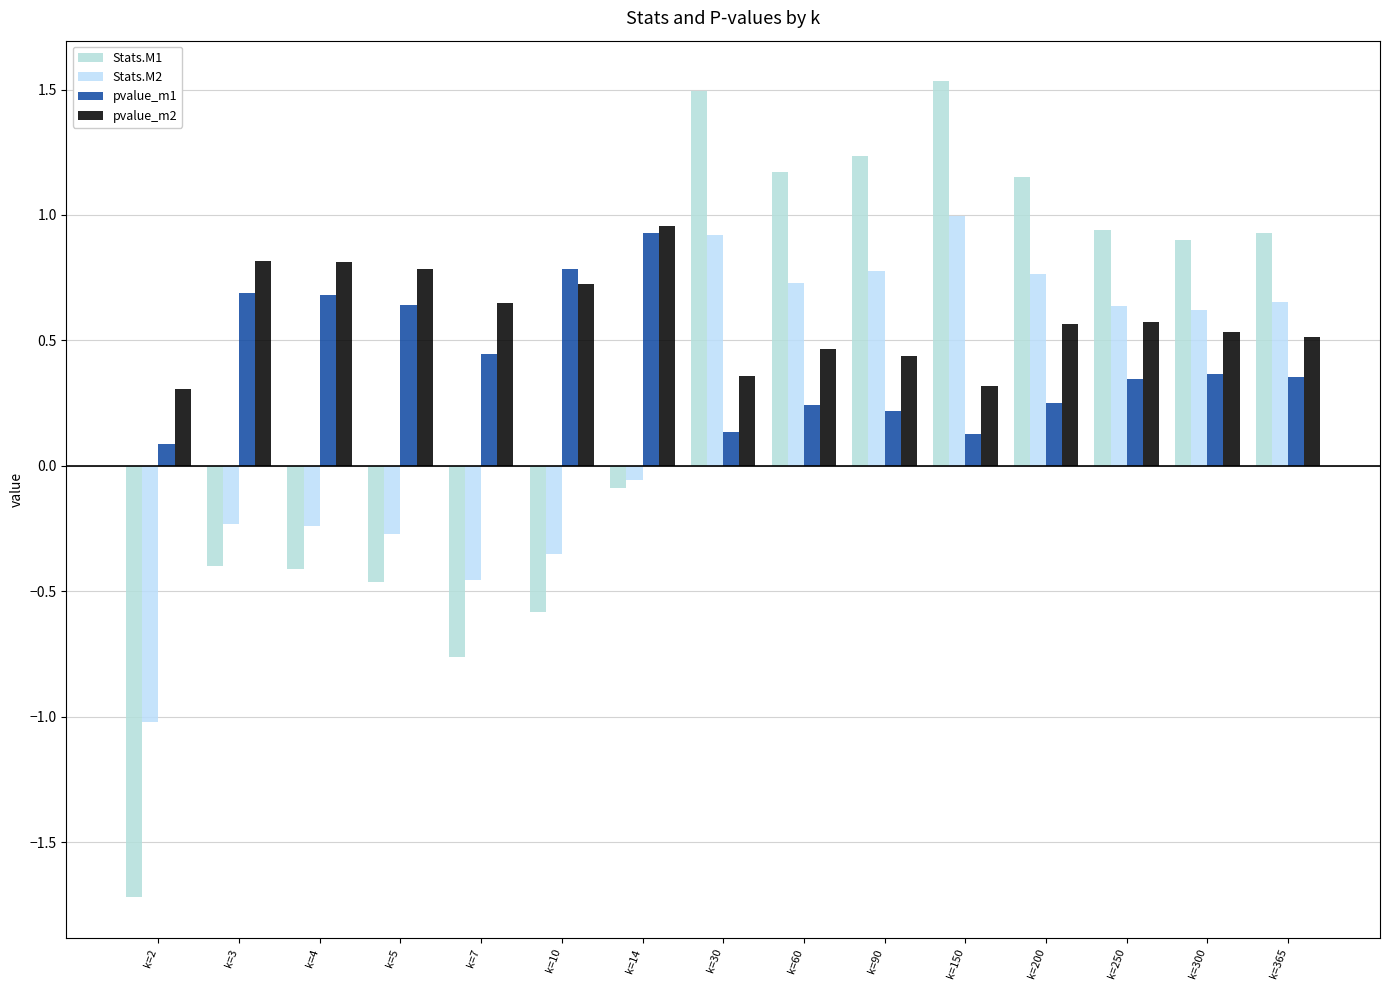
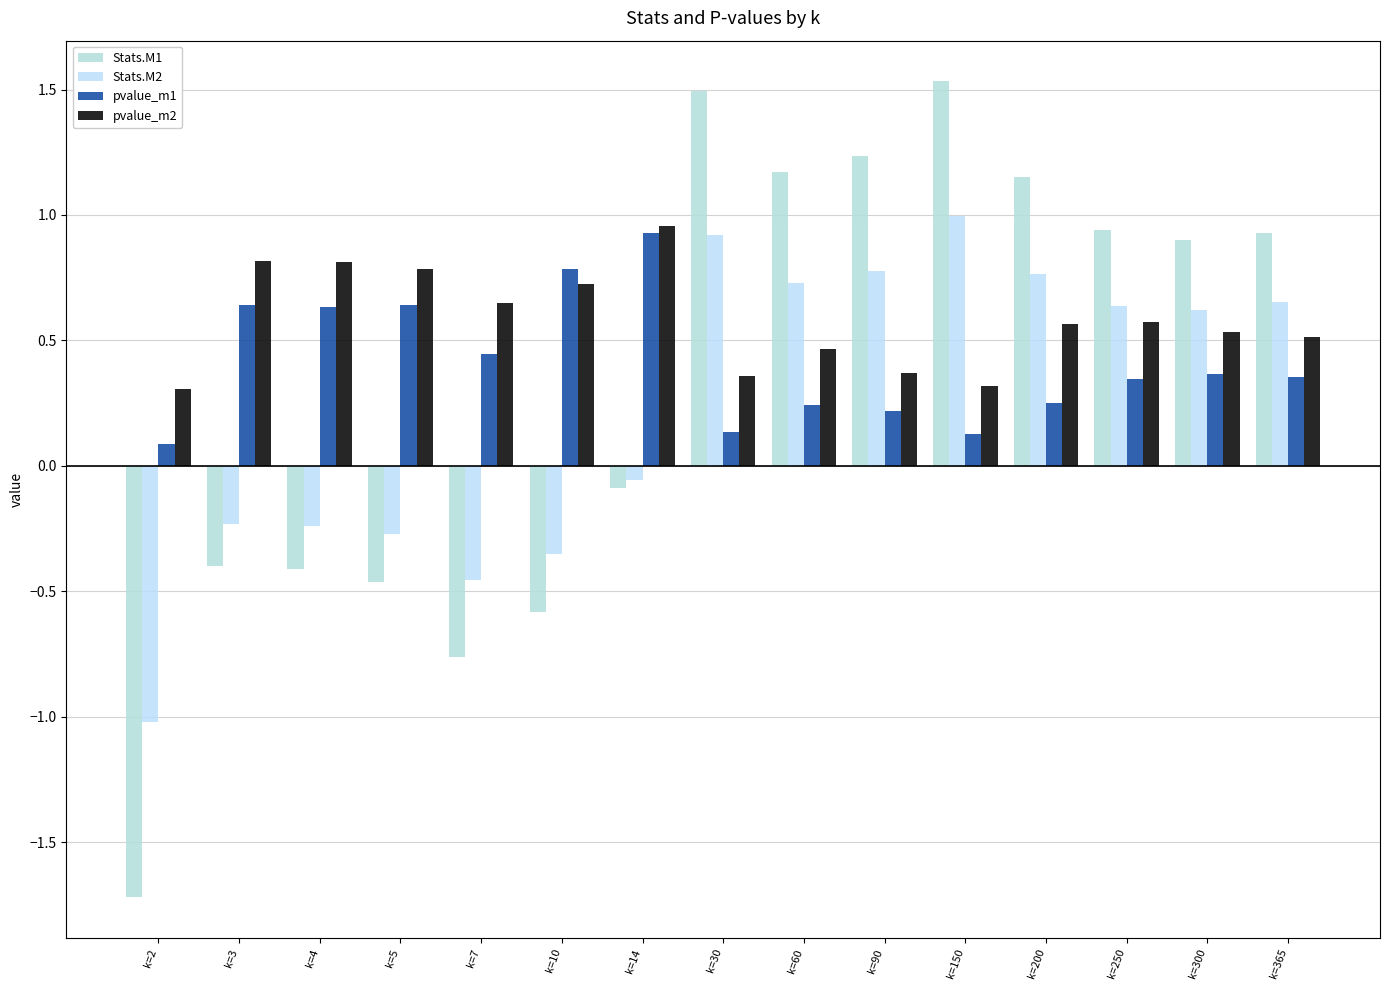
pvalue_m1, k=3: 0.69 -> 0.64
pvalue_m1, k=4: 0.68 -> 0.63
pvalue_m2, k=90: 0.44 -> 0.37
